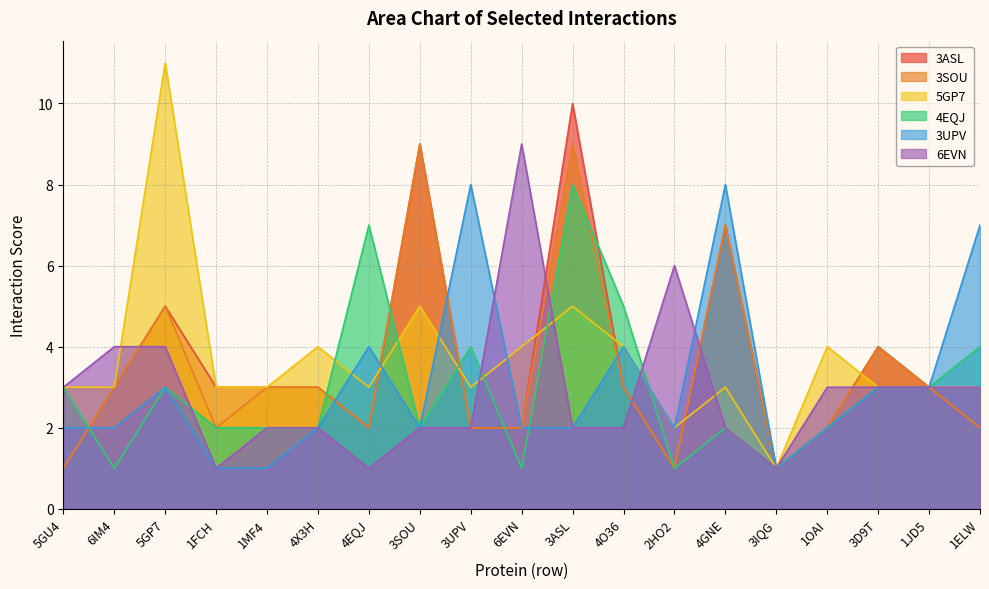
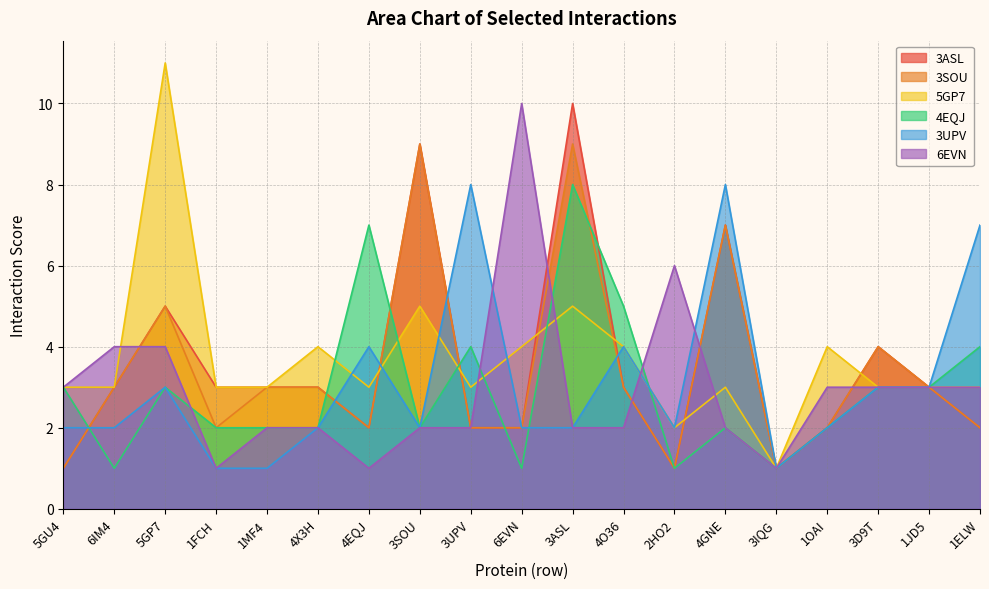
6EVN, 6EVN: 9 -> 10
